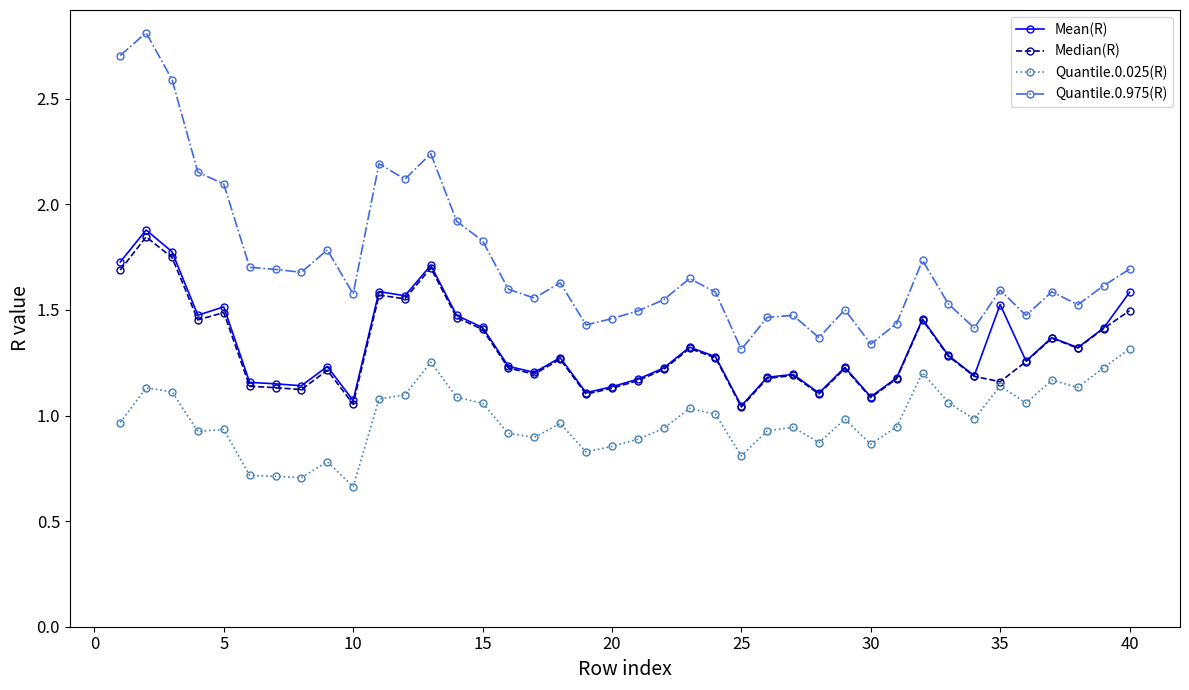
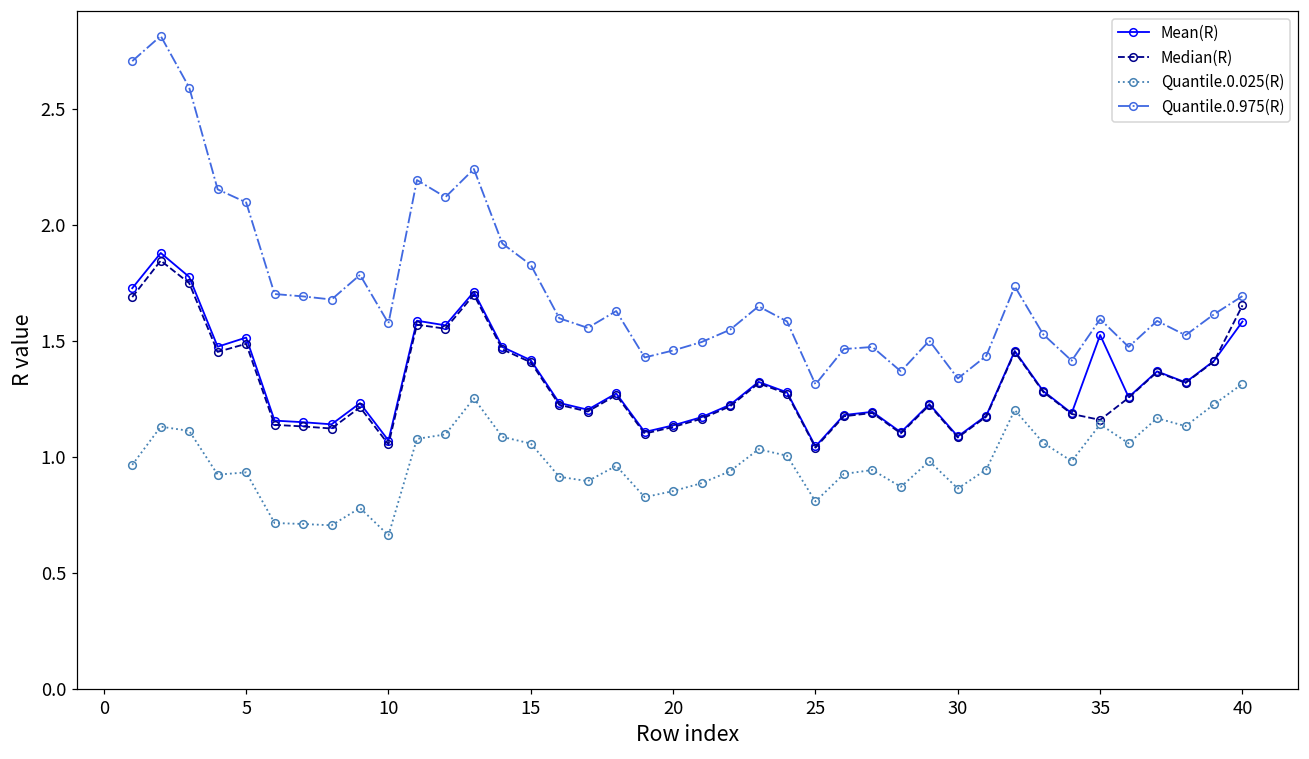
Median(R), 40: 1.50 -> 1.65
